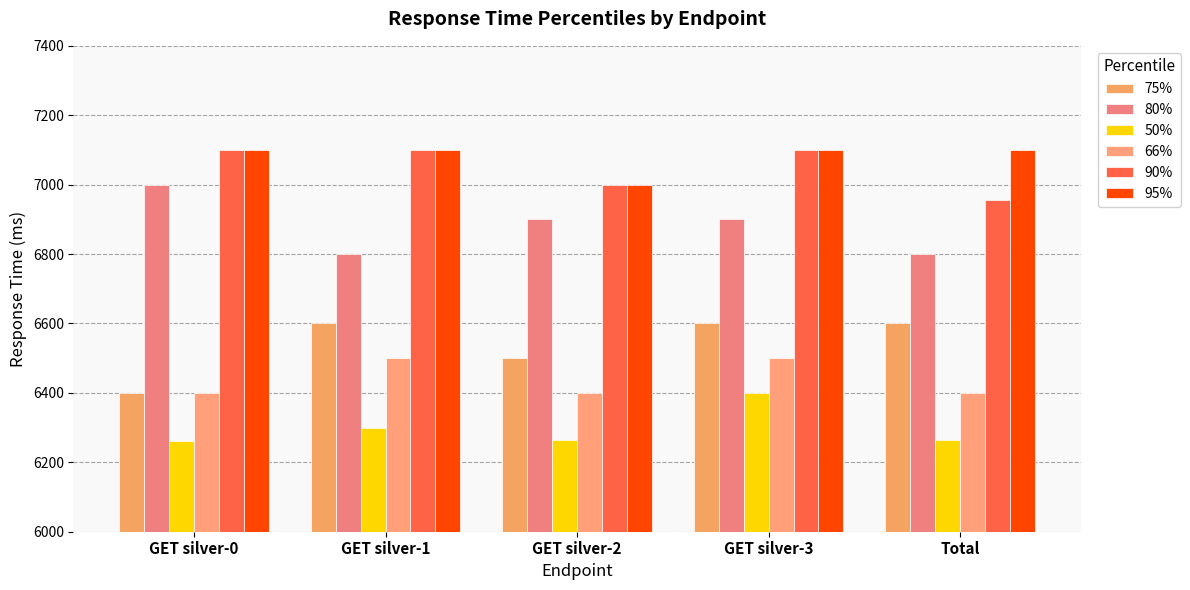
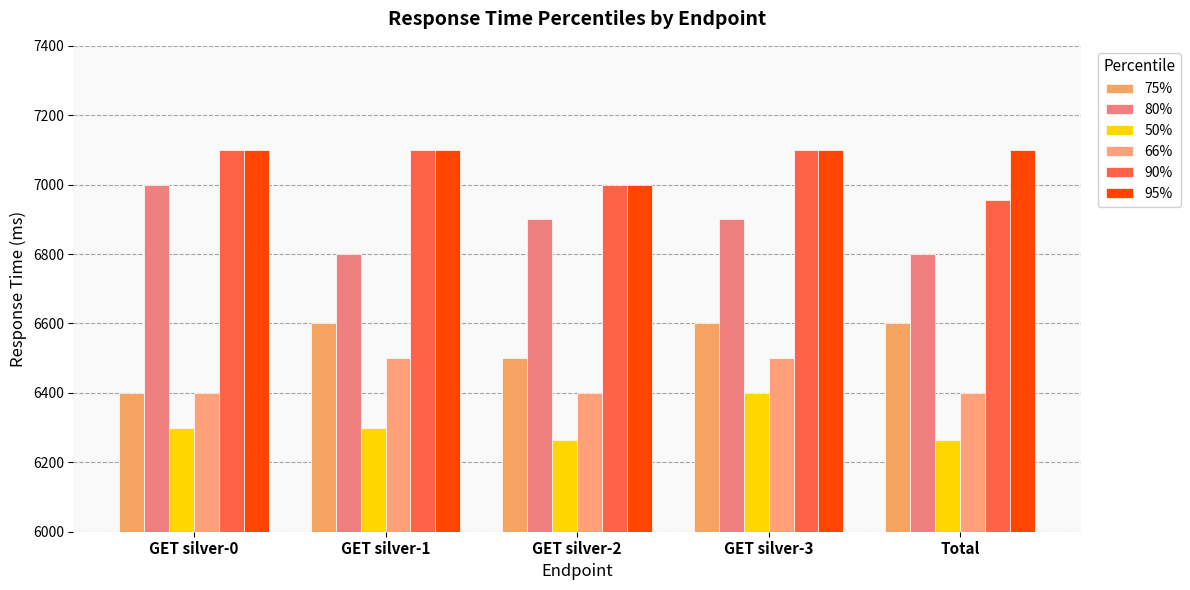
50%, GET silver-0: 6260 -> 6300
